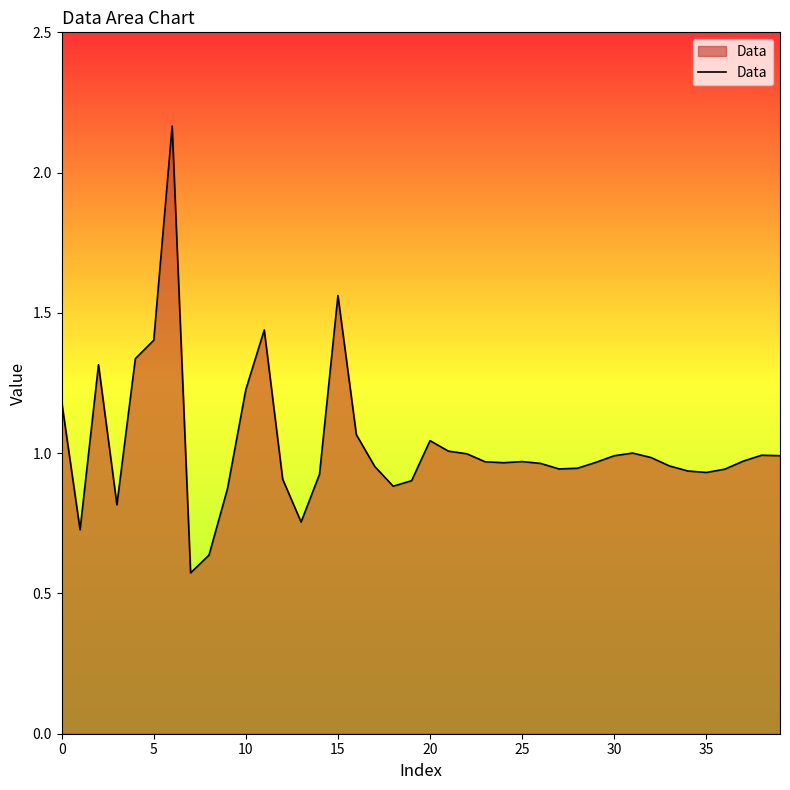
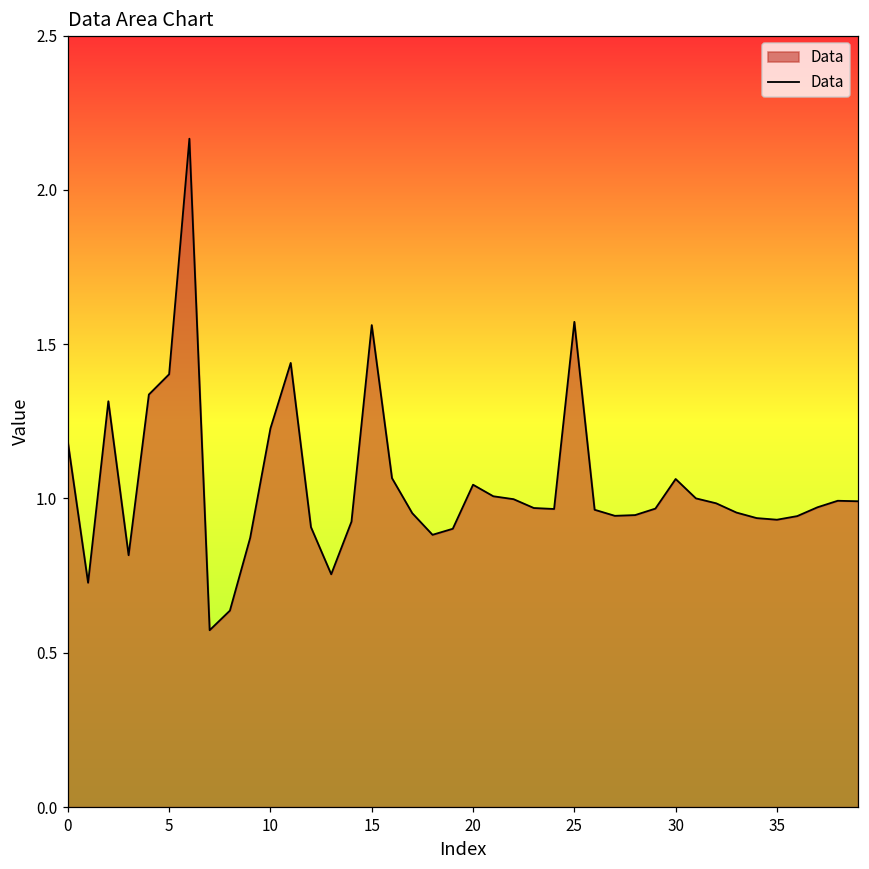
25: 0.97 -> 1.57
30: 0.99 -> 1.06
